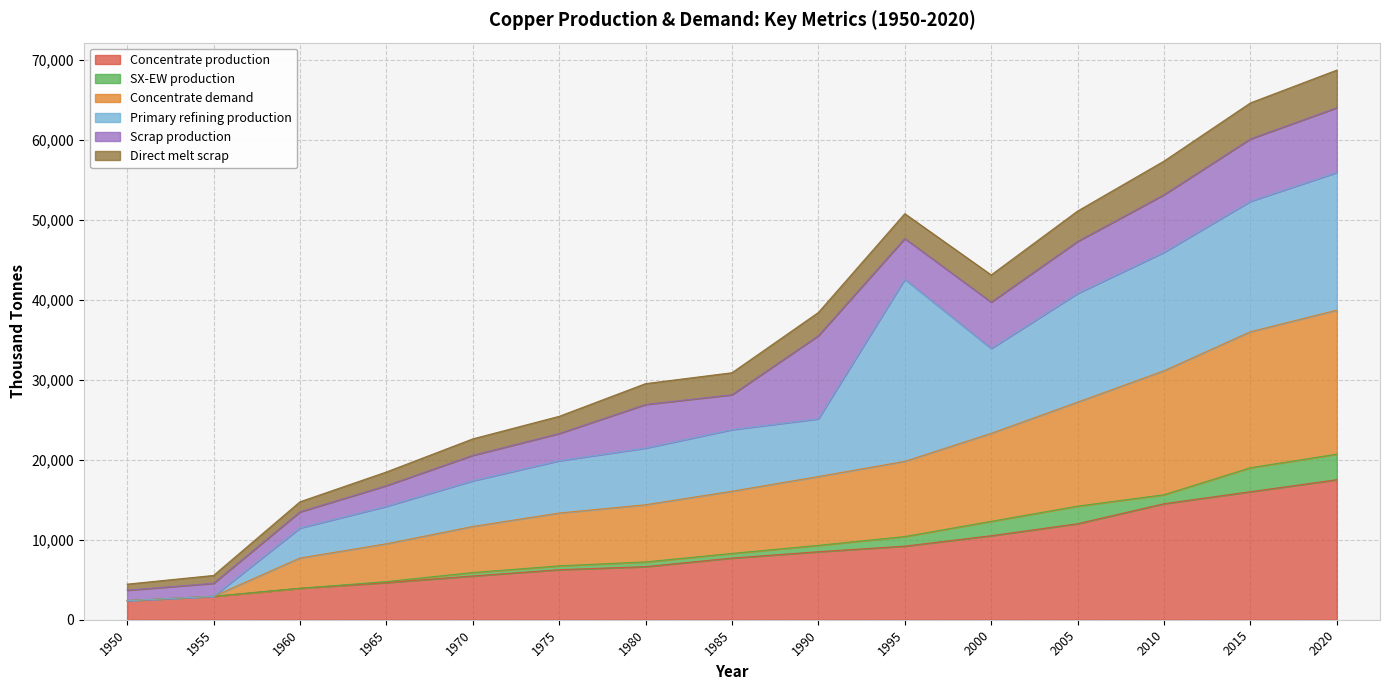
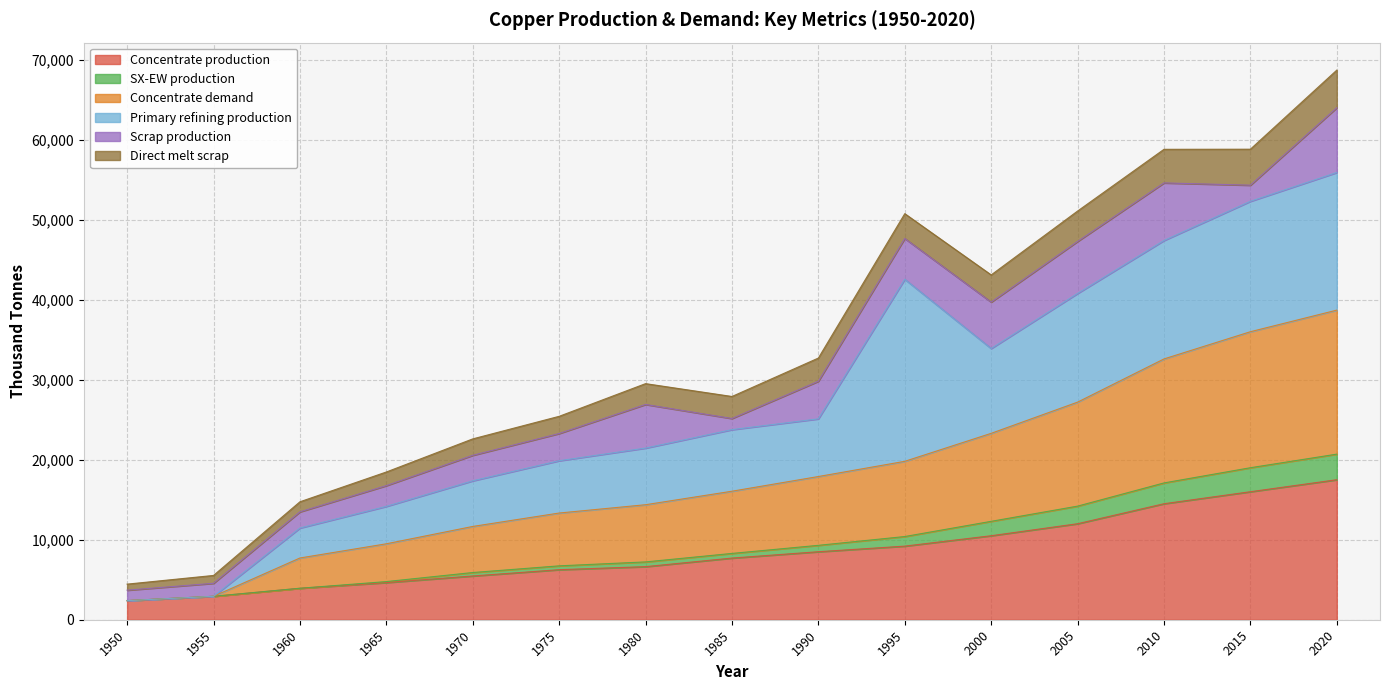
Scrap production, 1985: 4,000 -> 1,000
Scrap production, 1990: 10,000 -> 5,000
SX-EW production, 2010: 1,000 -> 3,000
Scrap production, 2015: 8,000 -> 2,000
